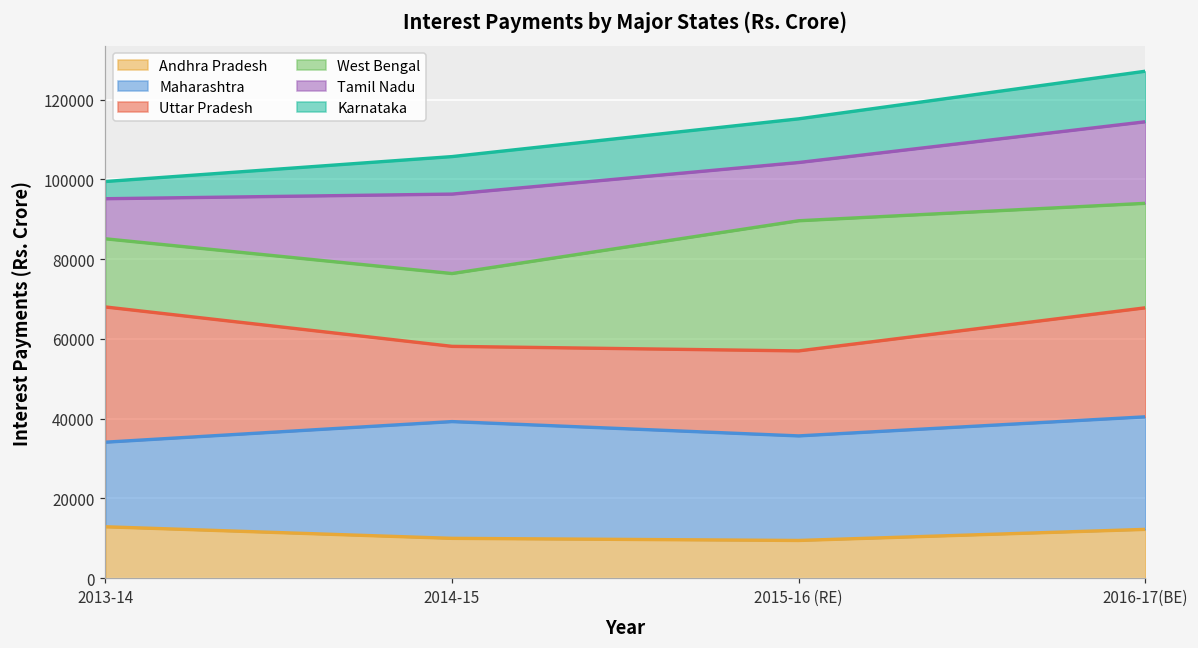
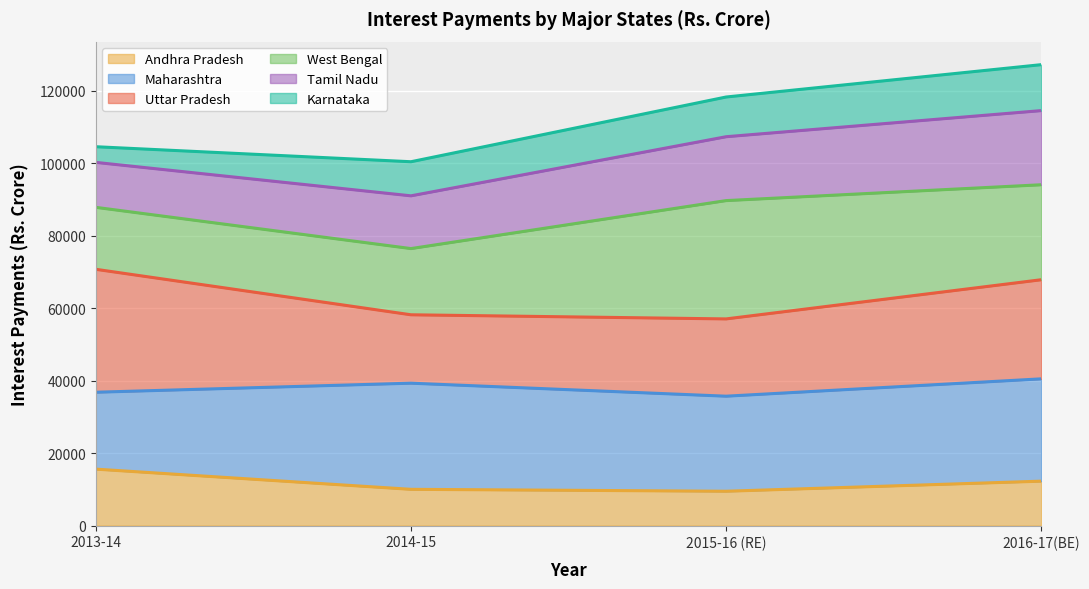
Andhra Pradesh, 2013-14: 13000 -> 16000
Tamil Nadu, 2013-14: 10000 -> 12000
Tamil Nadu, 2014-15: 20000 -> 15000
Tamil Nadu, 2015-16 (RE): 15000 -> 18000
